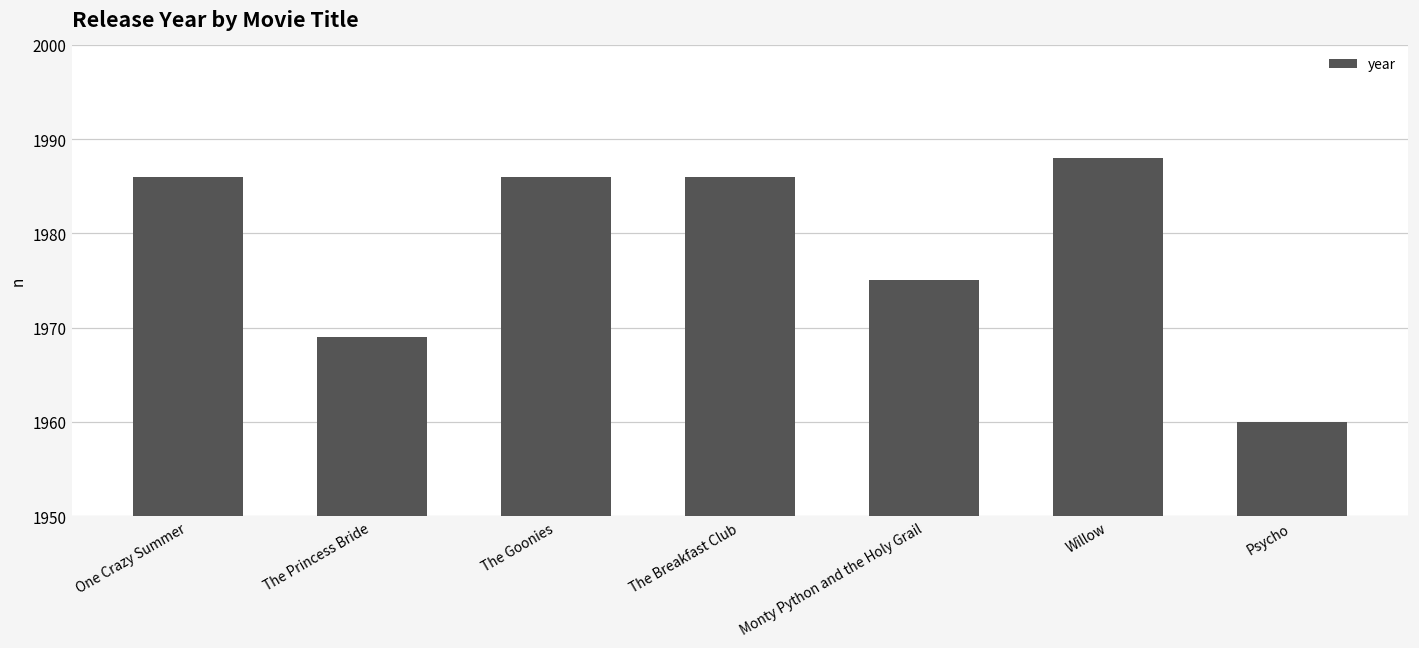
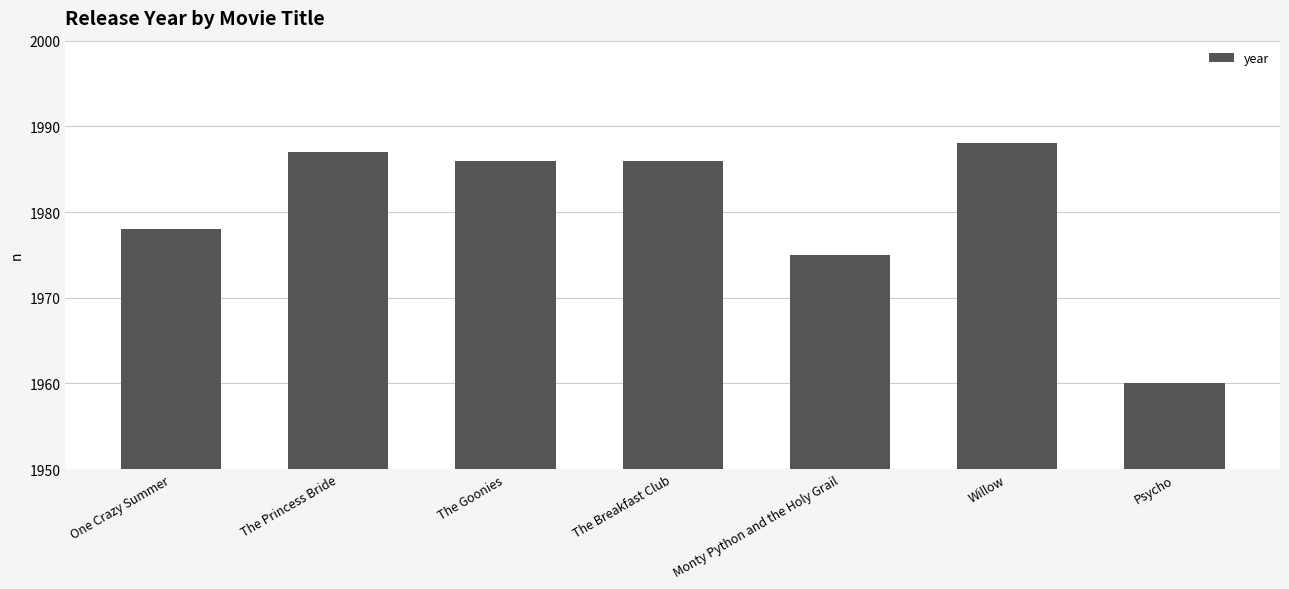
One Crazy Summer: 1986 -> 1978
The Princess Bride: 1969 -> 1987
